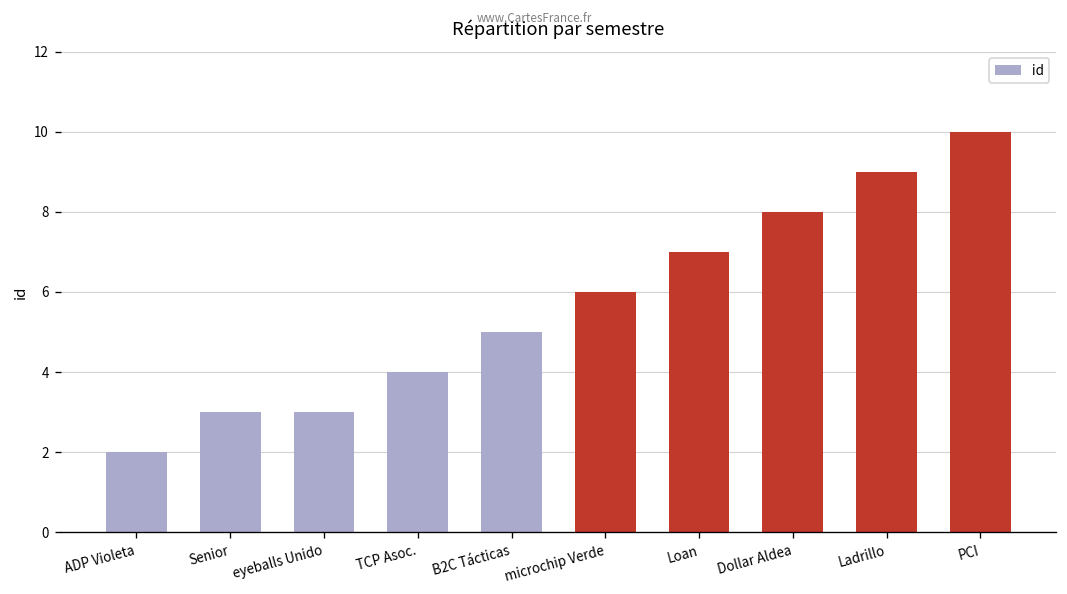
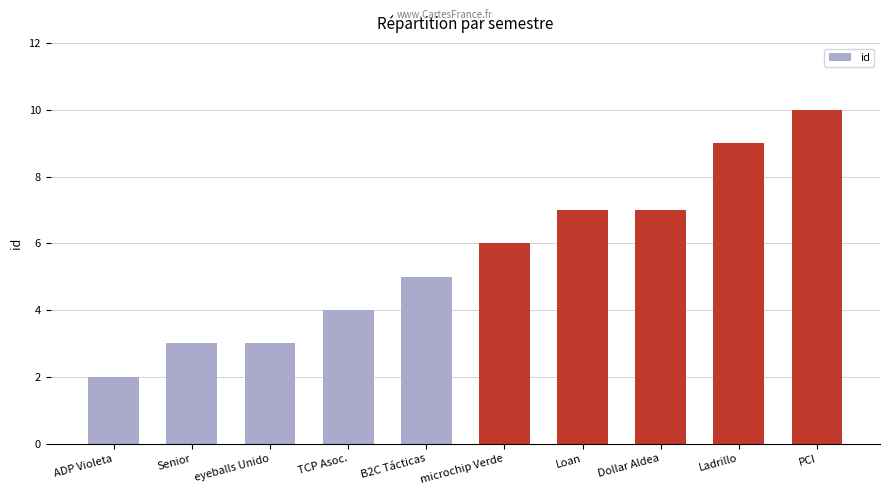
Dollar Aldea: 8 -> 7
